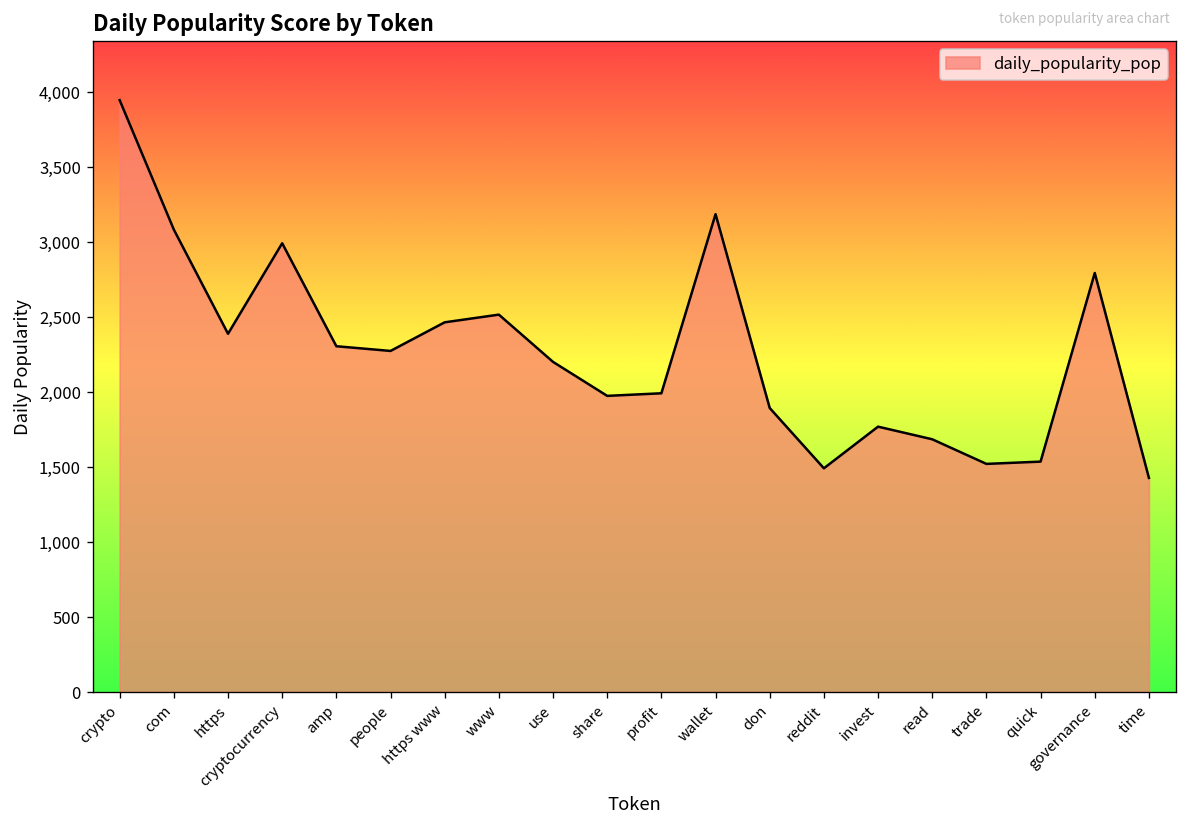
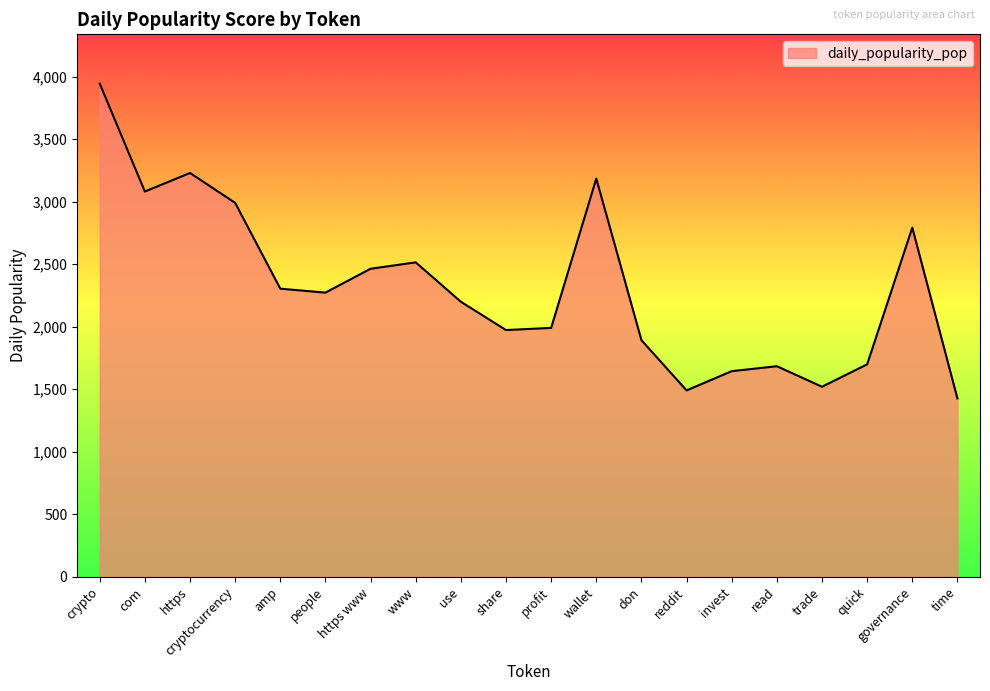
https: 2,390 -> 3,230
invest: 1,770 -> 1,640
quick: 1,540 -> 1,700
